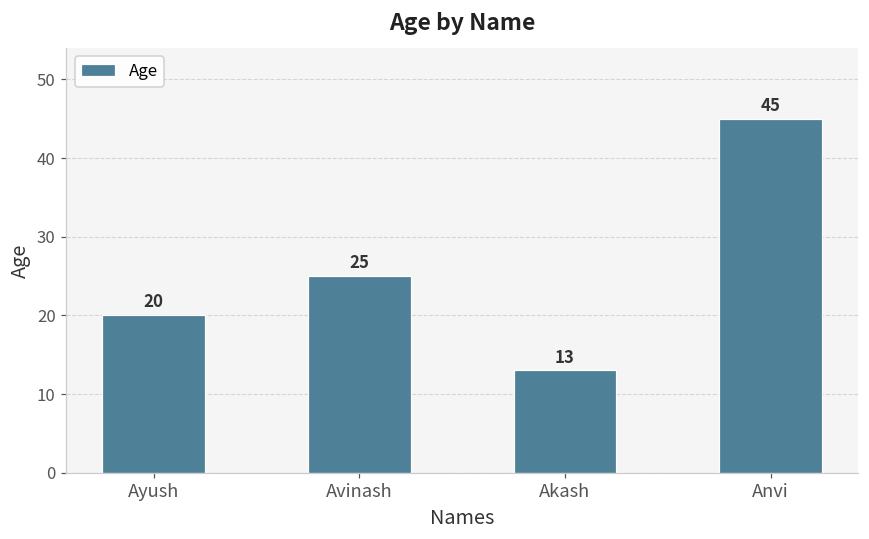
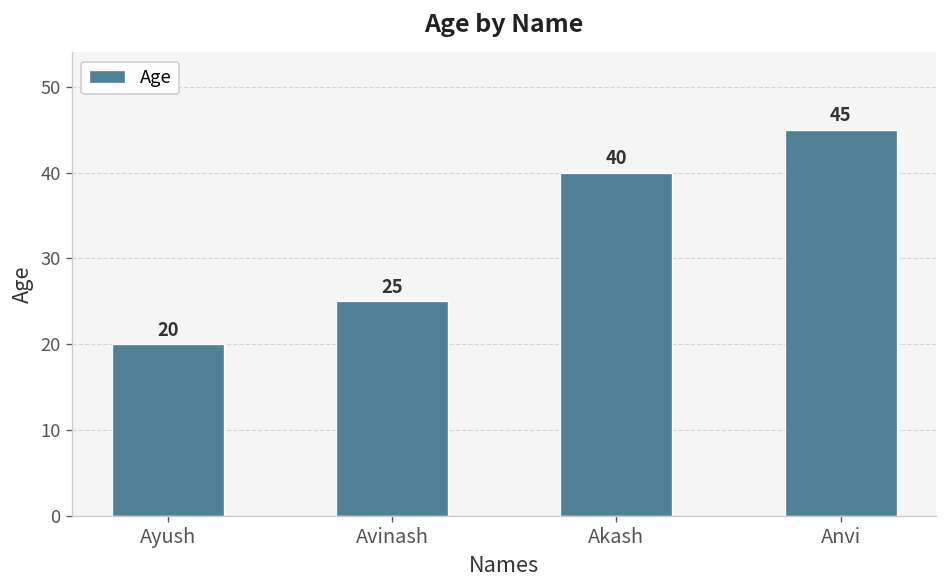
Akash: 13 -> 40
